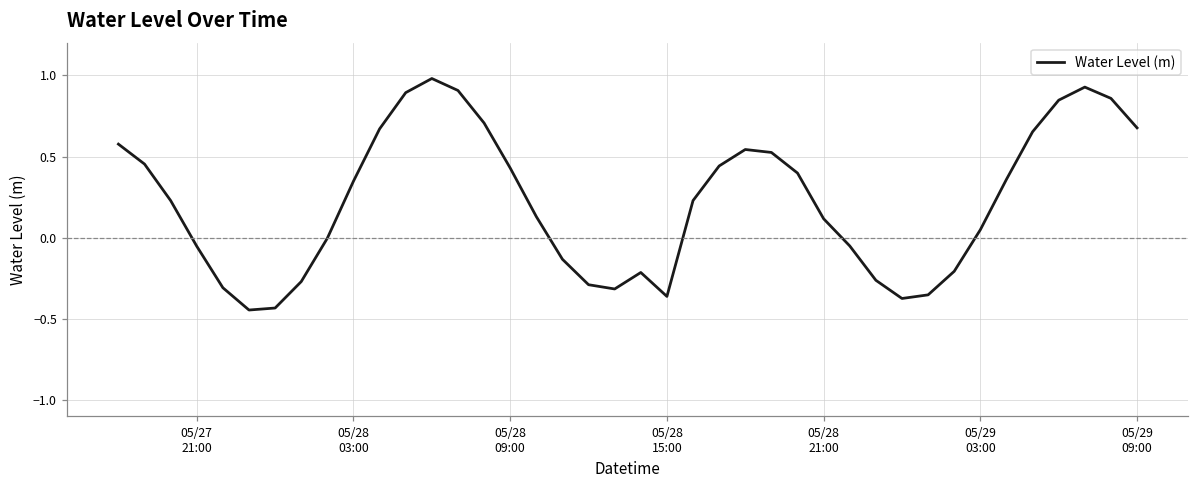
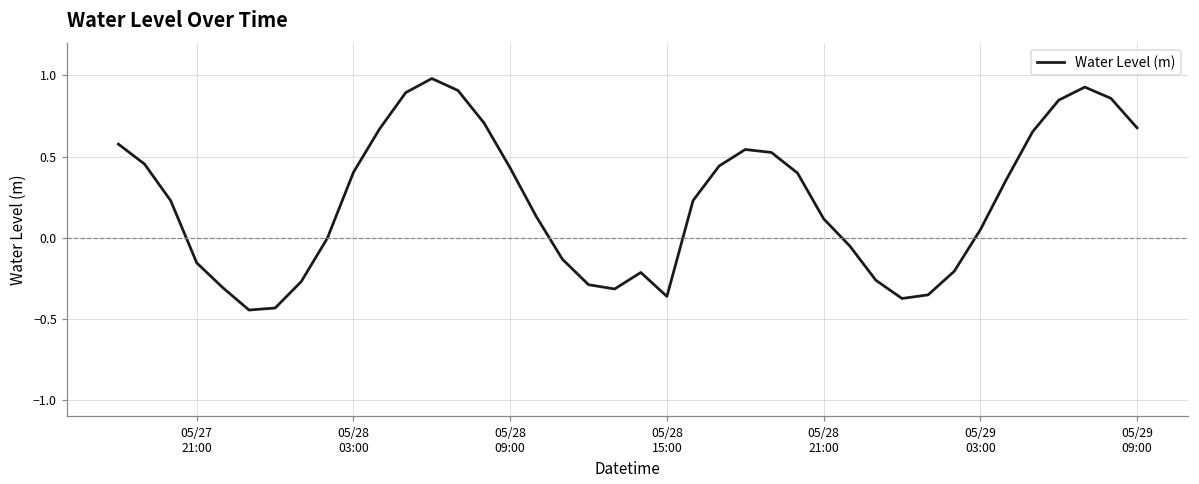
05/27 21:00: -0.05 -> -0.15
05/28 03:00: 0.35 -> 0.40
